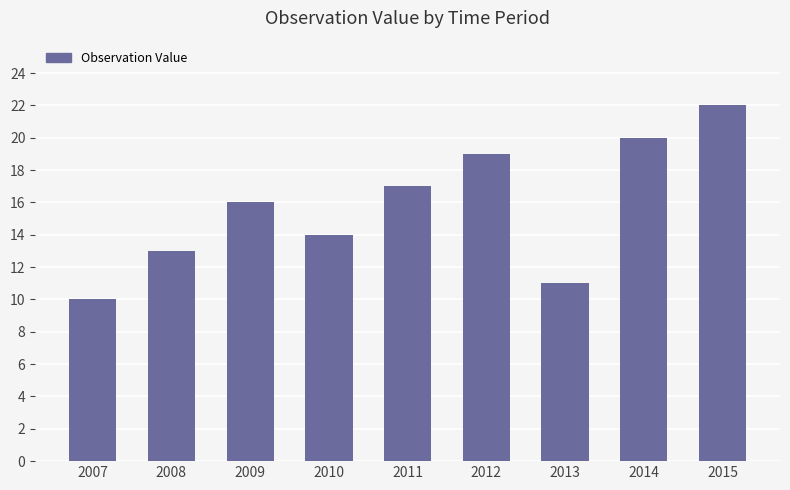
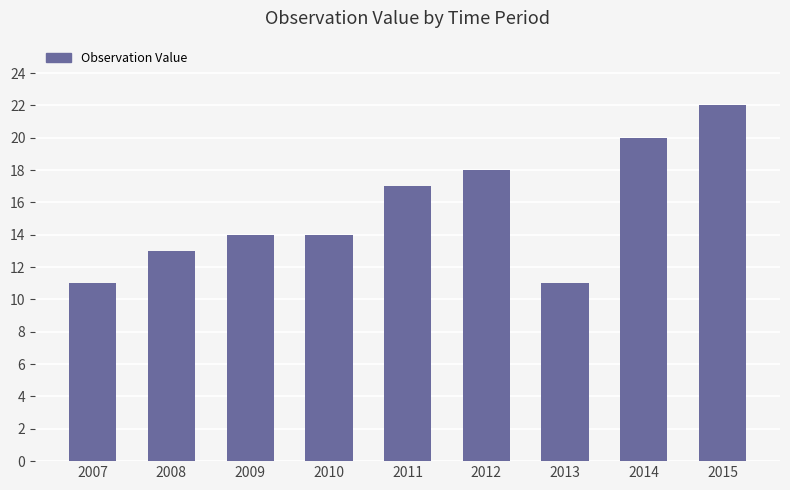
2007: 10 -> 11
2009: 16 -> 14
2012: 19 -> 18
